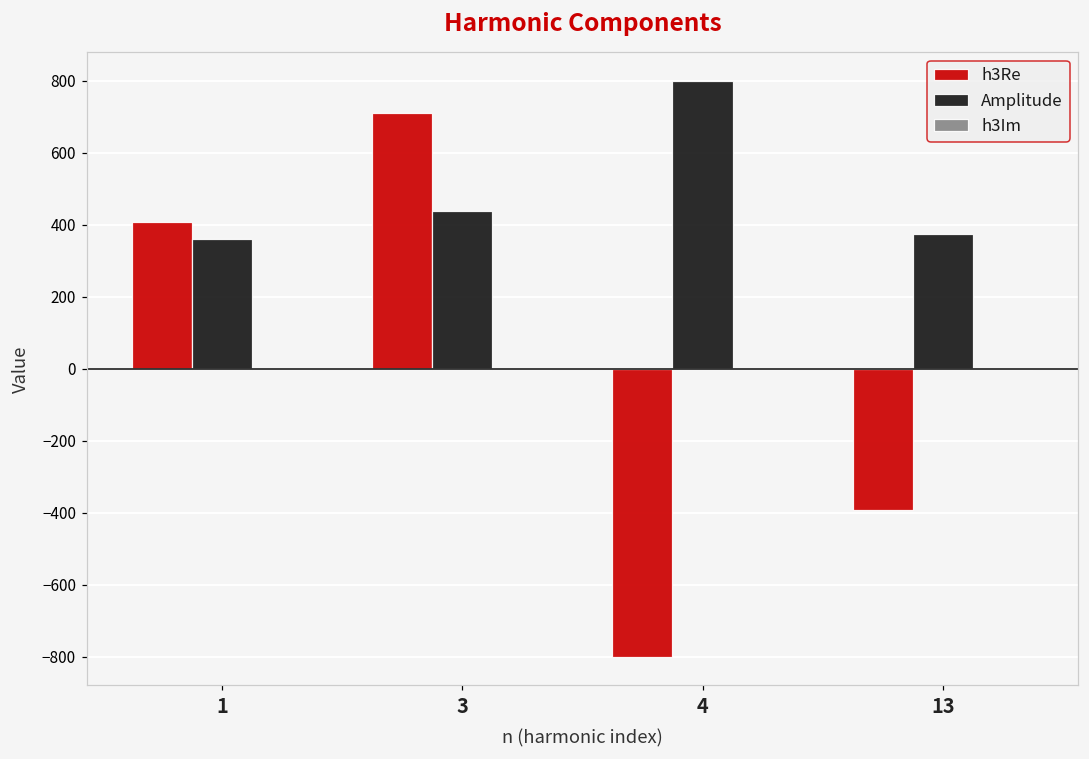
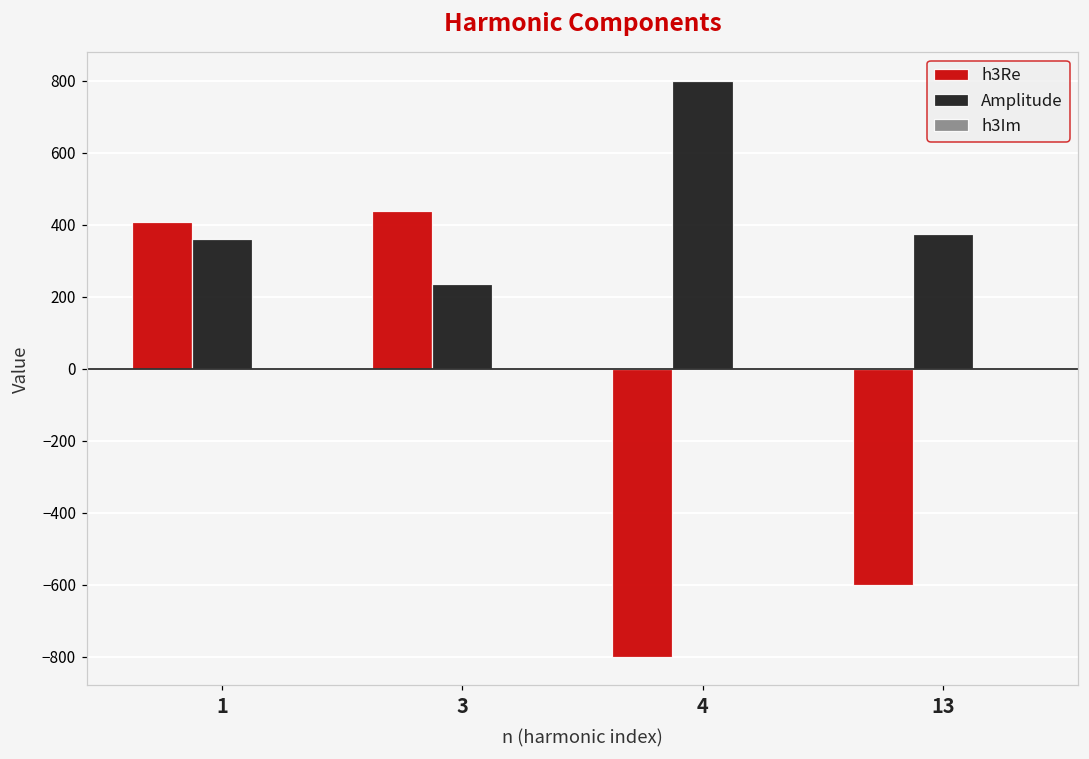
h3Re, 3: 710 -> 440
Amplitude, 3: 440 -> 240
h3Re, 13: -390 -> -600
